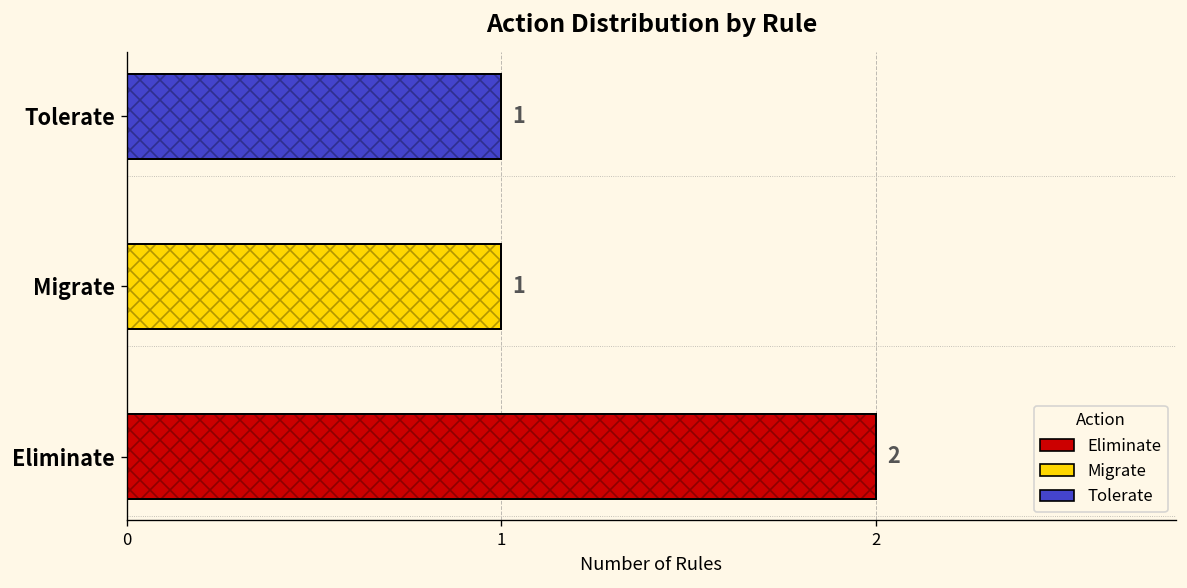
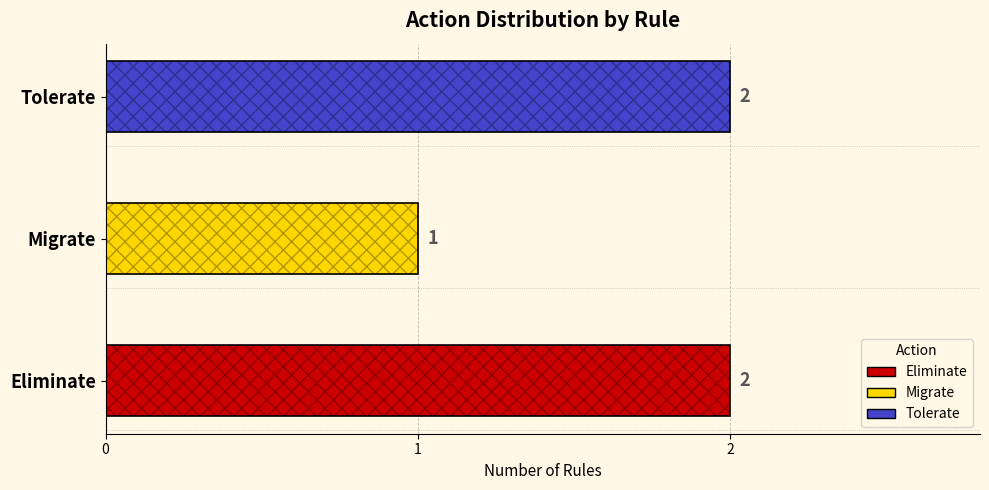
Tolerate: 1 -> 2
